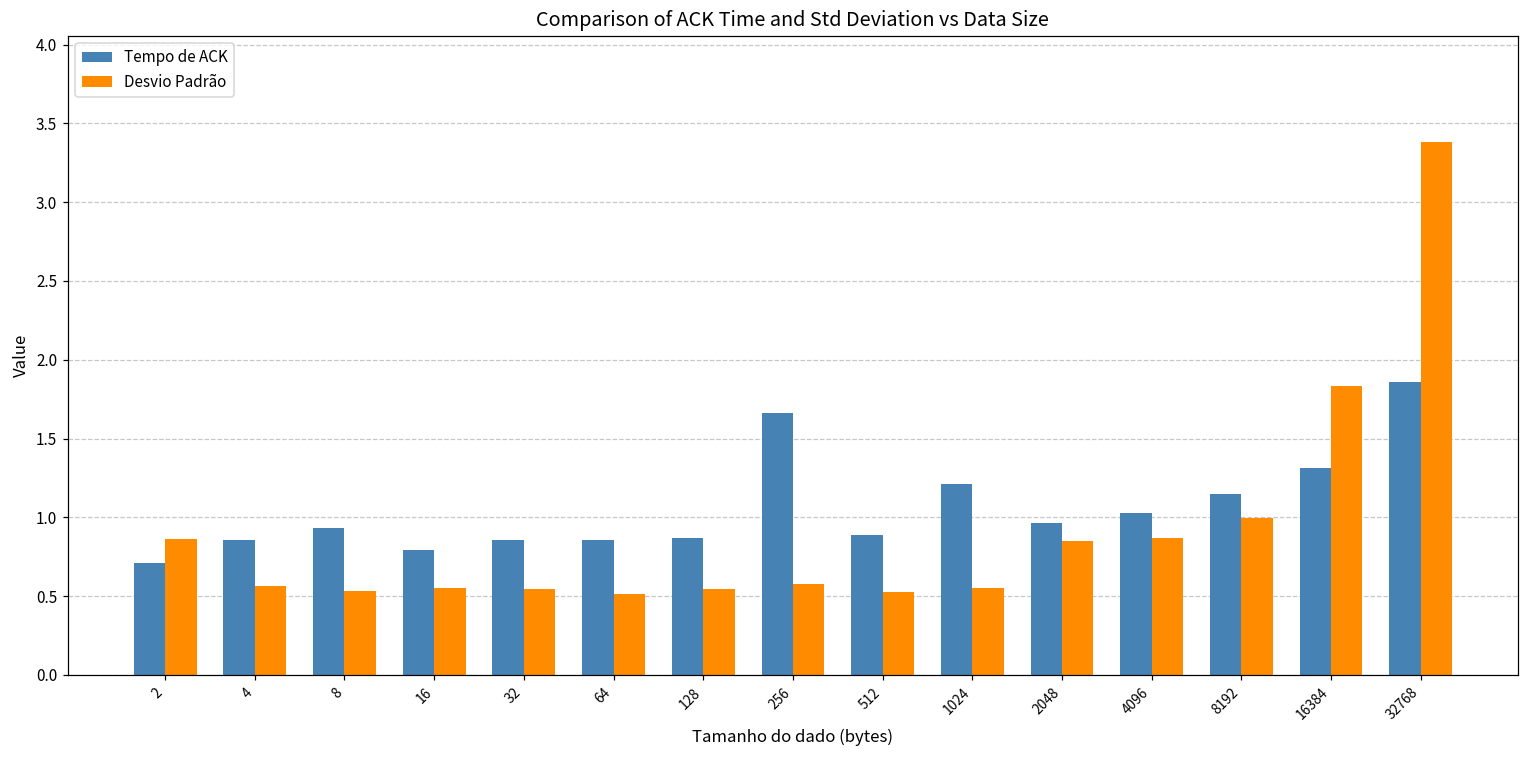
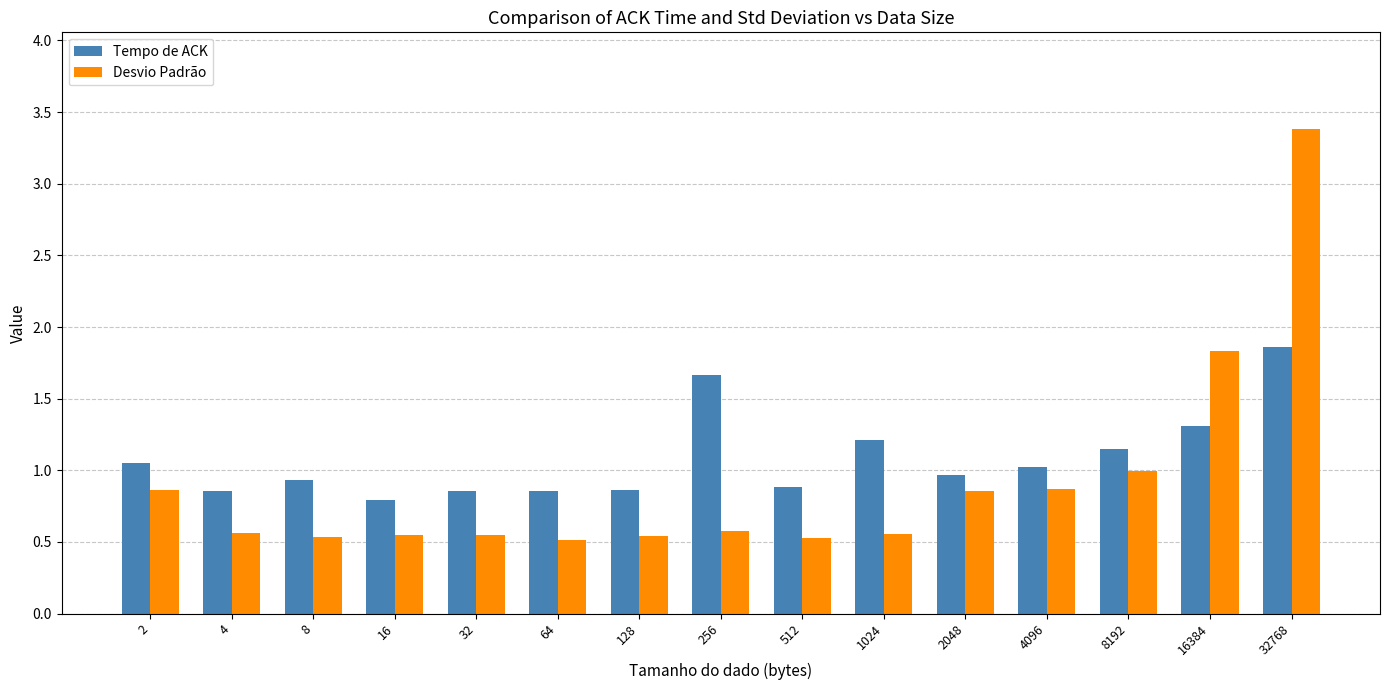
Tempo de ACK, 2: 0.71 -> 1.05
